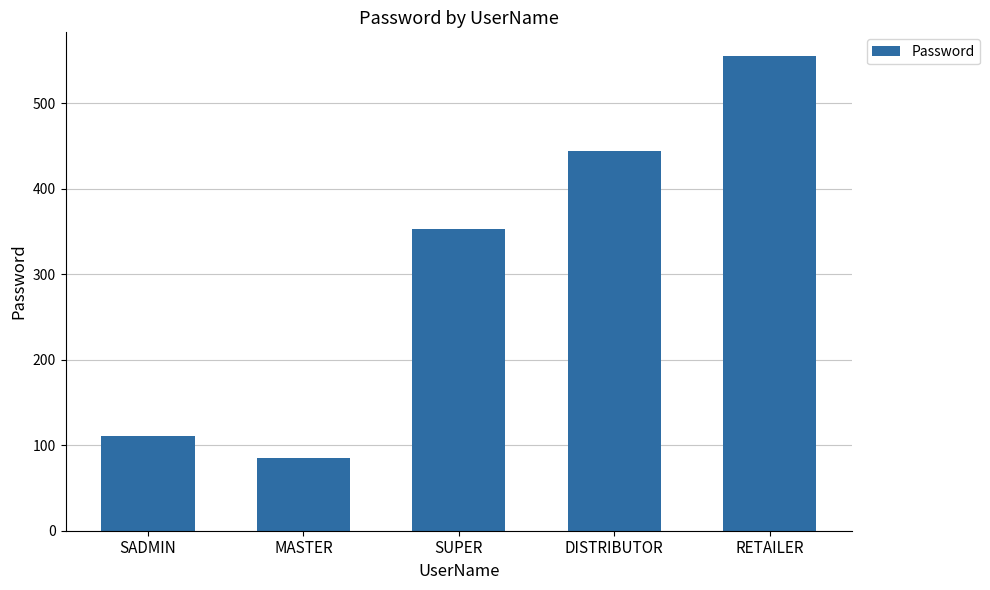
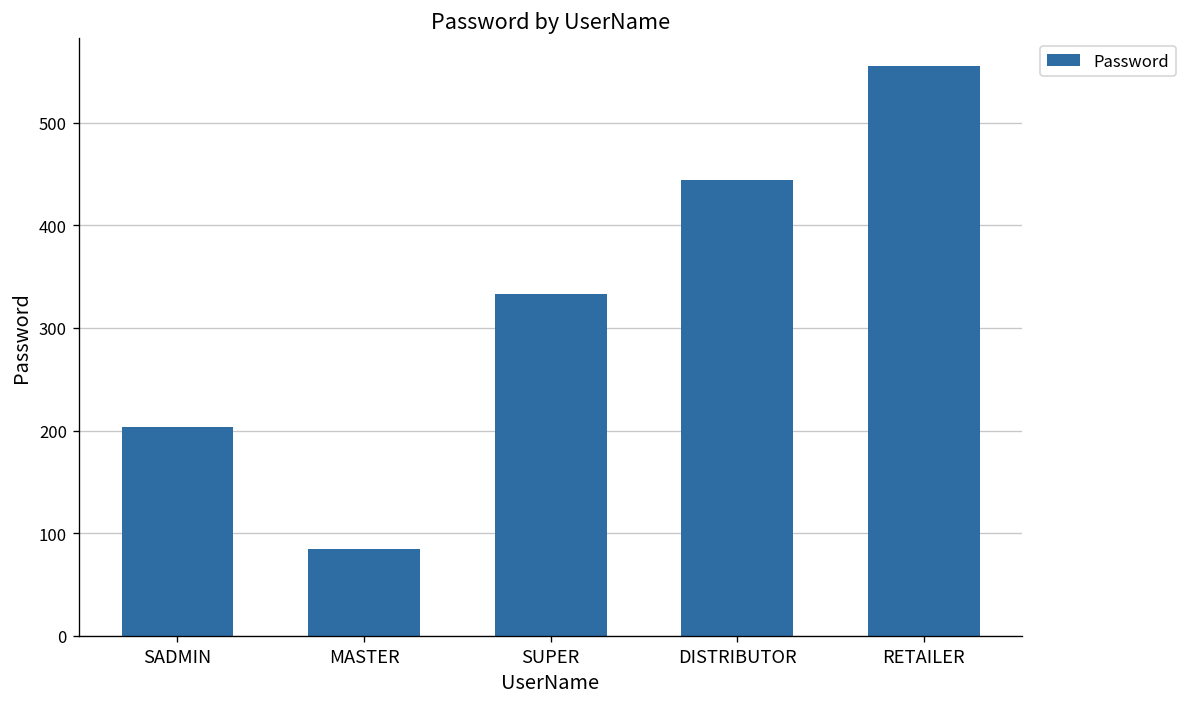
SADMIN: 110 -> 200
SUPER: 350 -> 330
